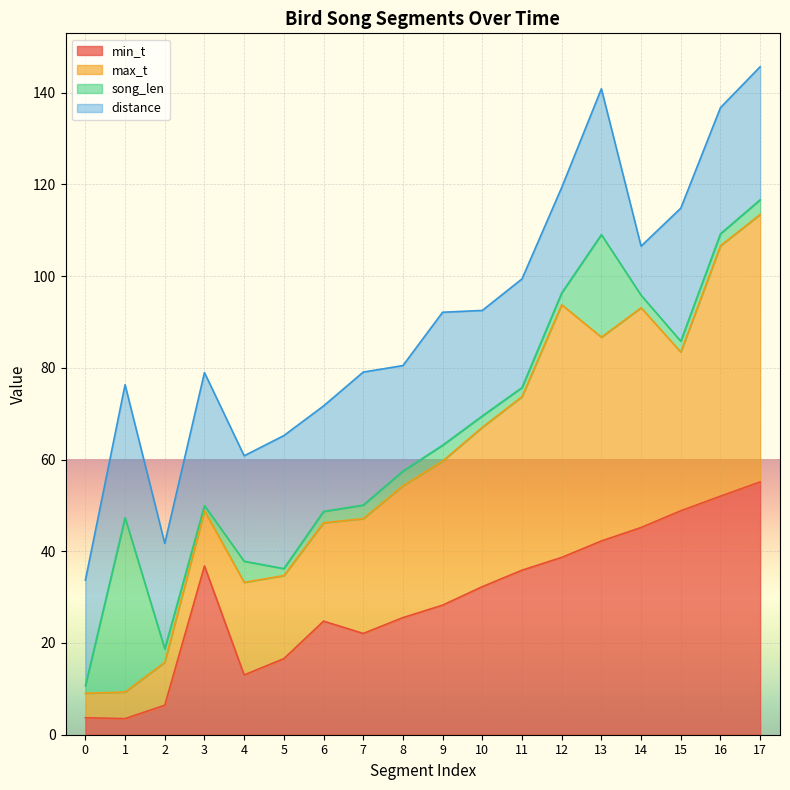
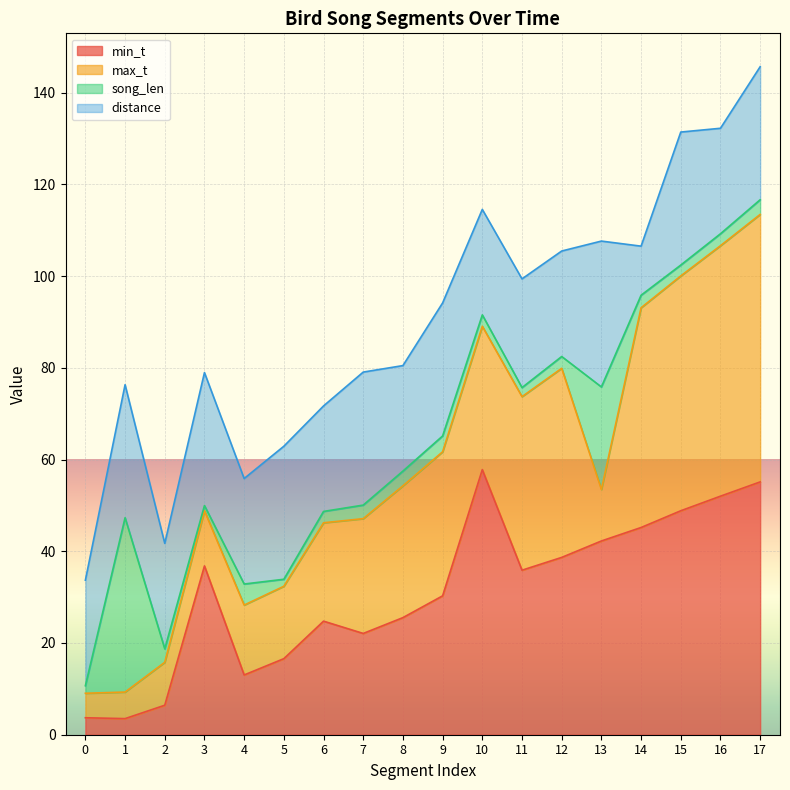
max_t, 4: 20 -> 15
max_t, 5: 18 -> 16
min_t, 9: 28 -> 30
min_t, 10: 32 -> 58
max_t, 10: 35 -> 31
max_t, 12: 55 -> 41
max_t, 13: 44 -> 11
max_t, 15: 35 -> 51
distance, 16: 28 -> 23
